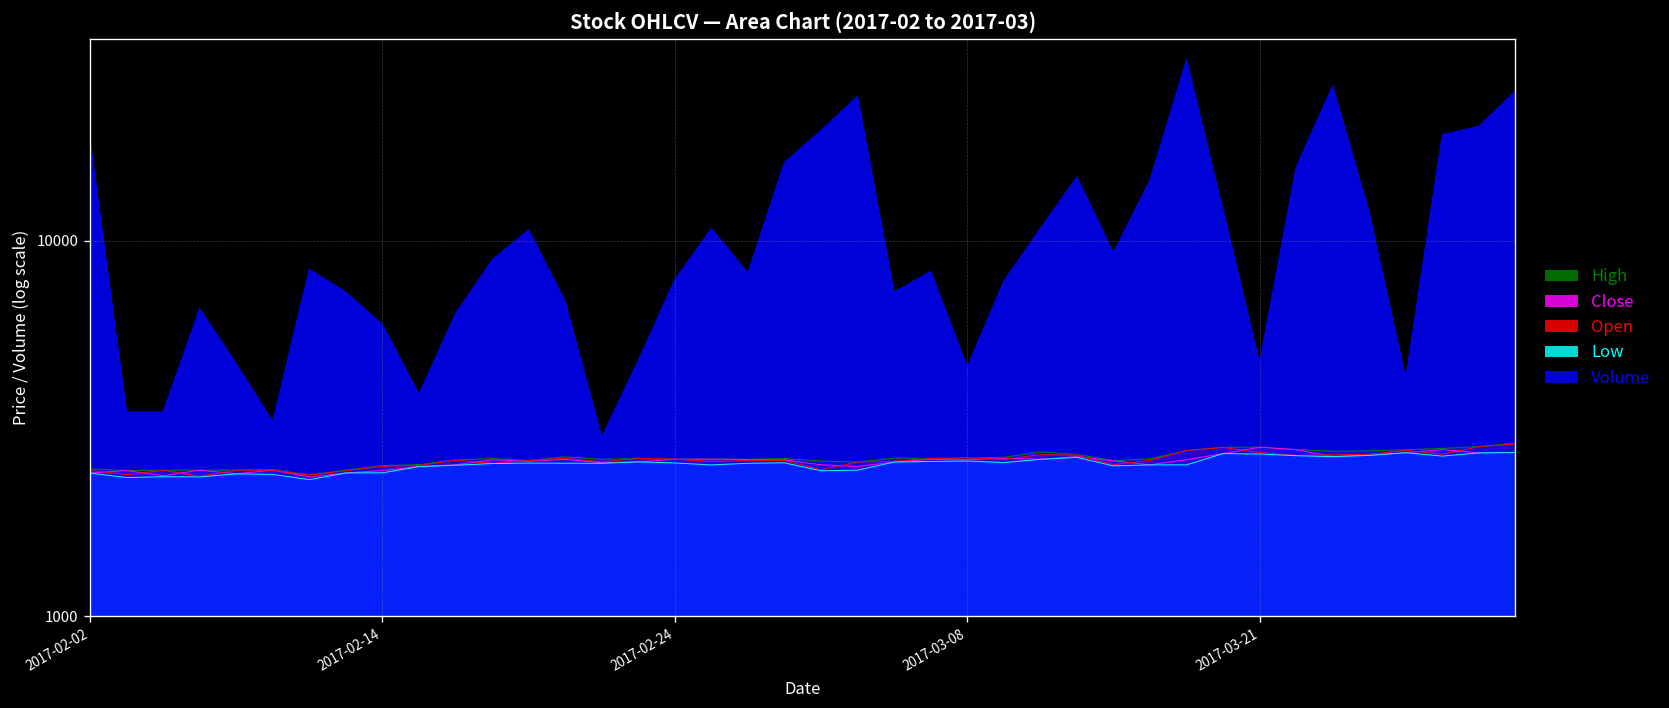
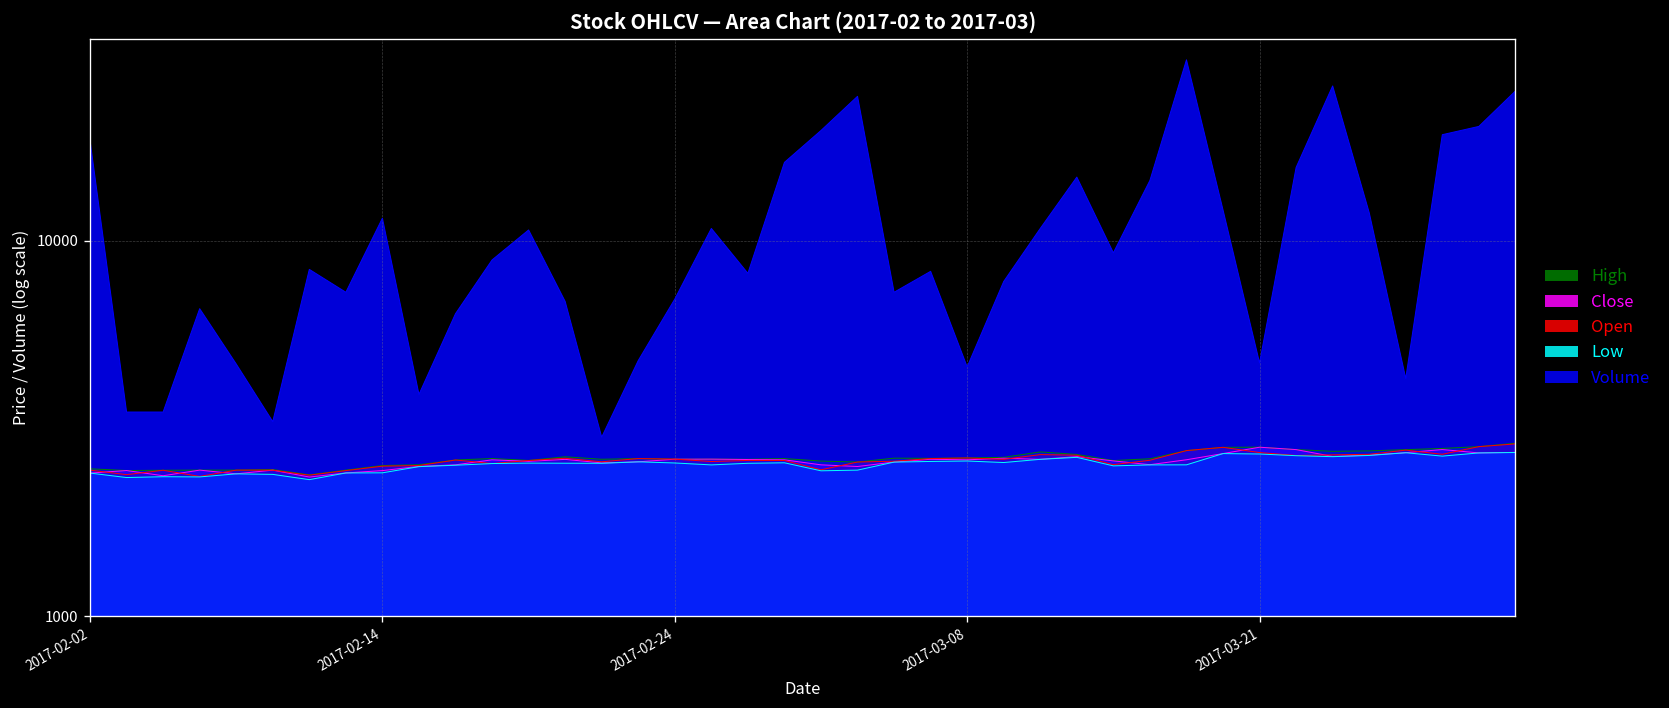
Volume, 2017-02-14: 6000 -> 11500
Volume, 2017-02-24: 7900 -> 7000
